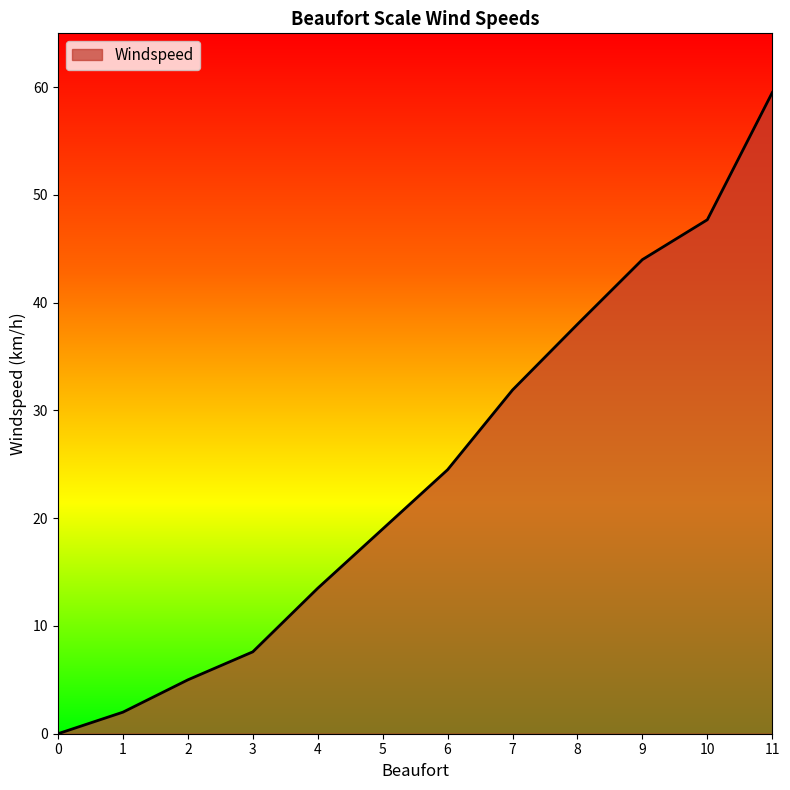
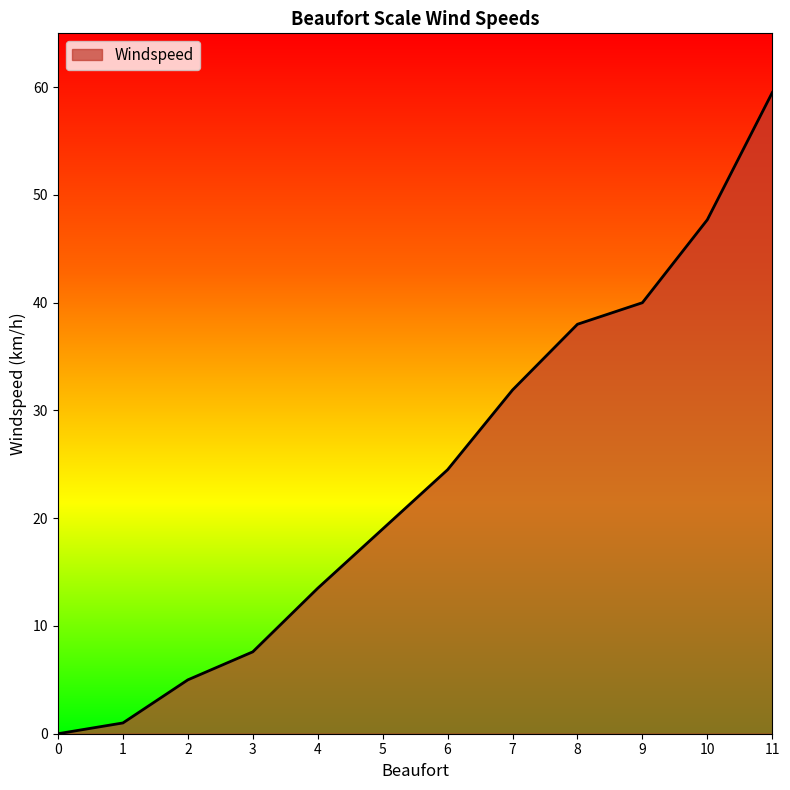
1: 2 -> 1
9: 44 -> 40
